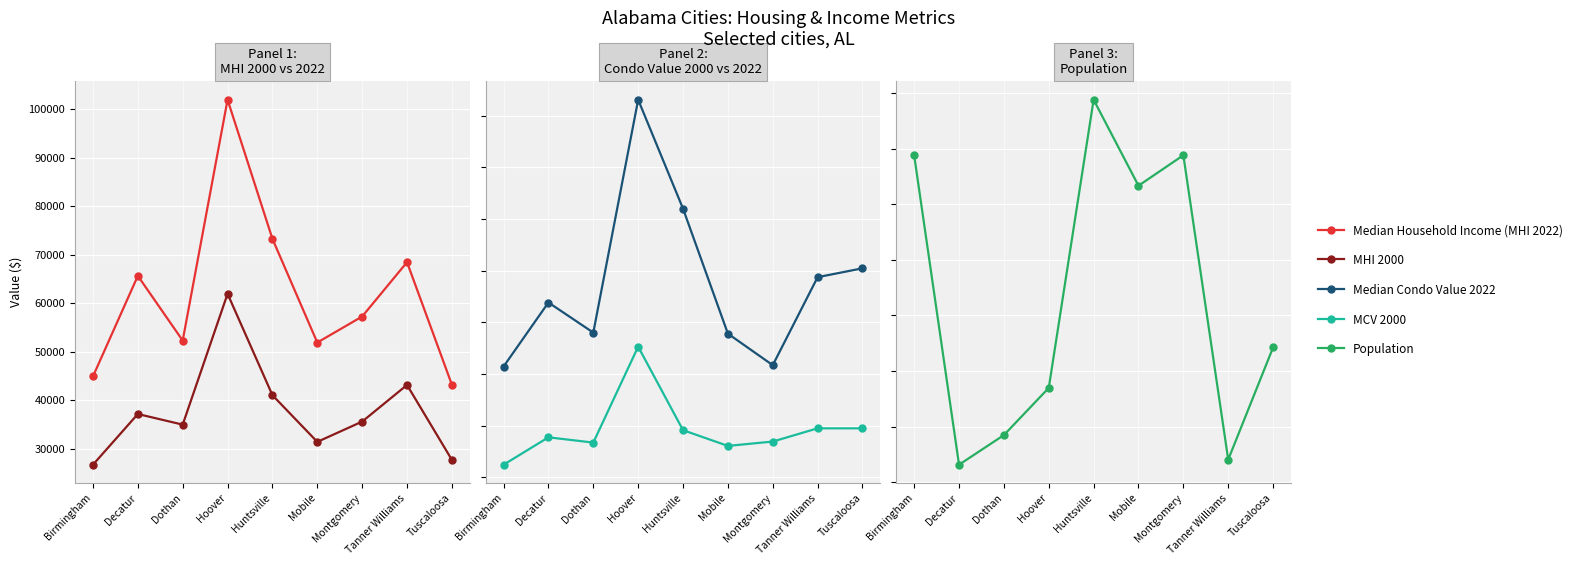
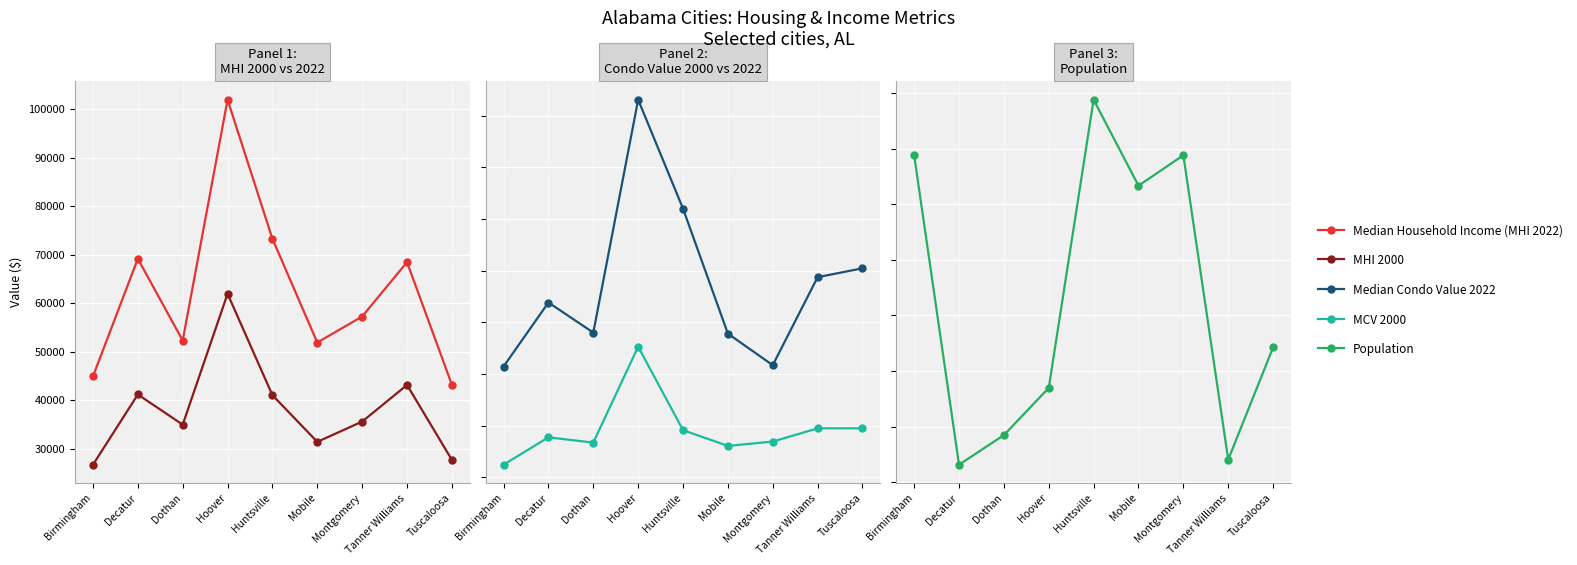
Panel 1: MHI 2000 vs 2022, Median Household Income (MHI 2022), Decatur: 66000 -> 69000
Panel 1: MHI 2000 vs 2022, MHI 2000, Decatur: 37000 -> 41000
